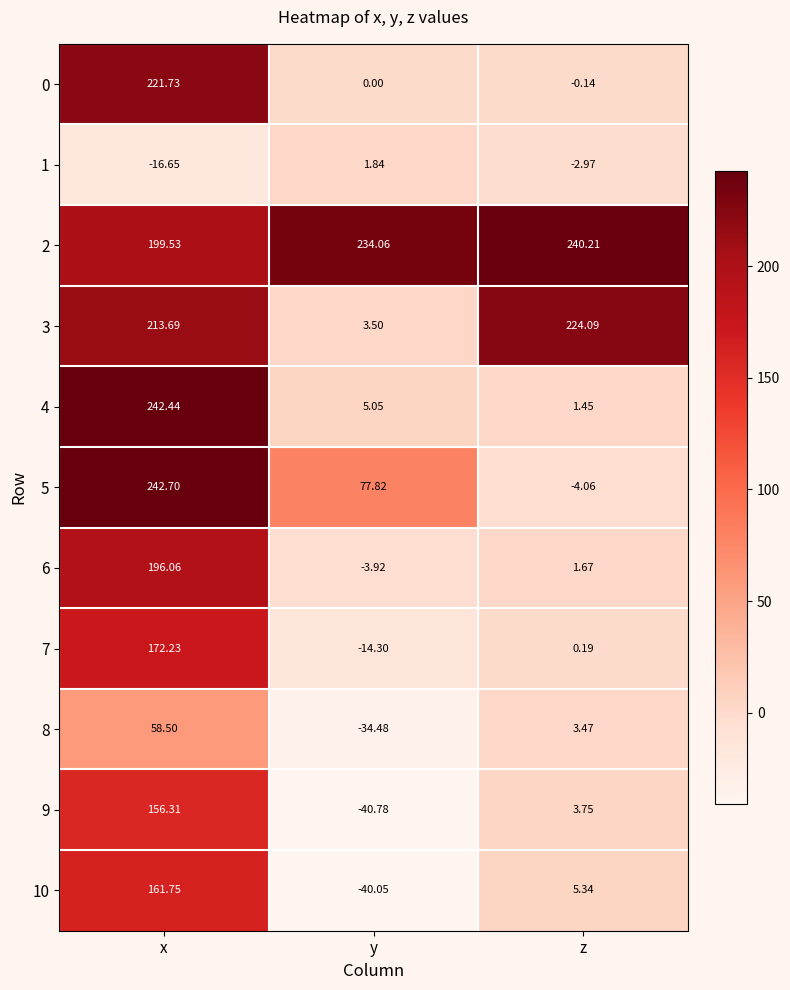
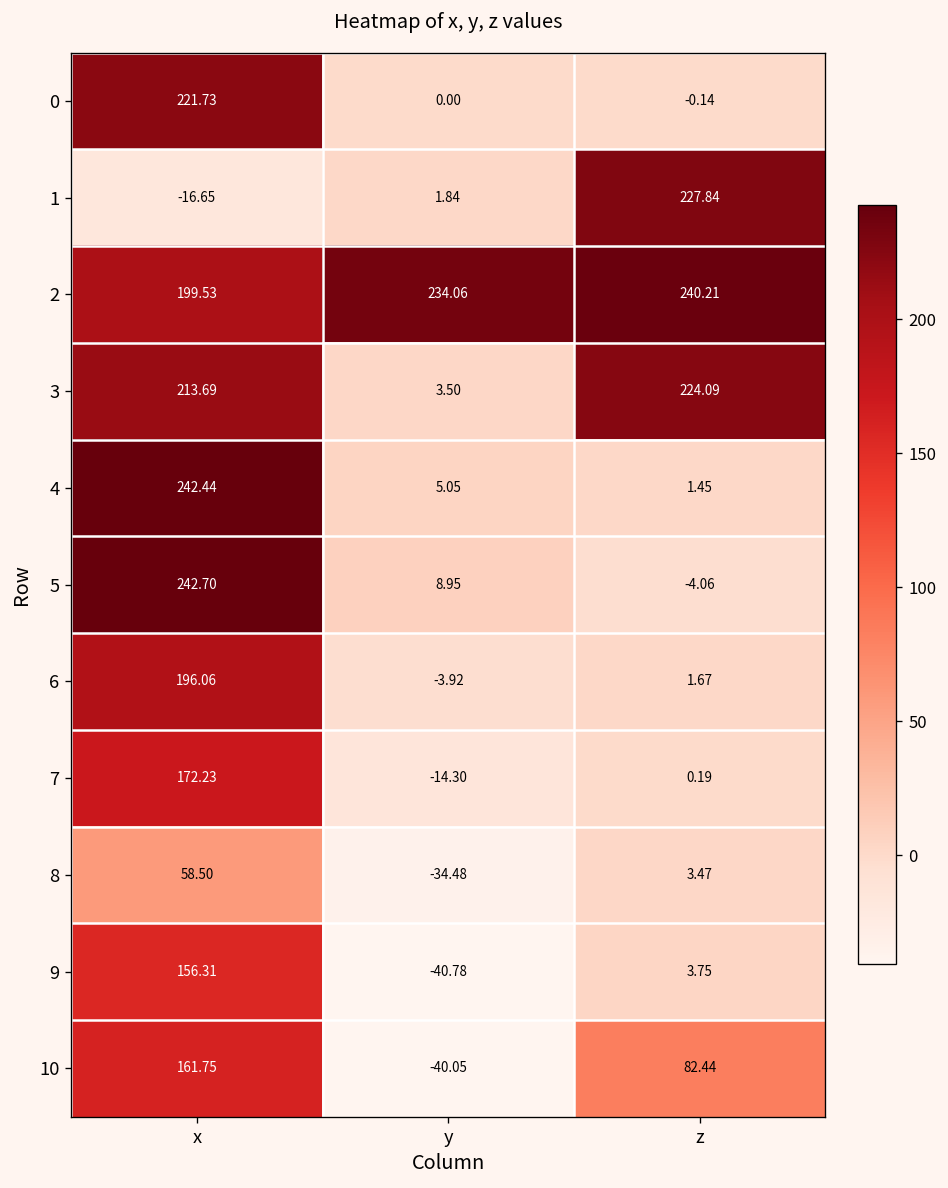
1, z: -2.97 -> 227.84
5, y: 77.82 -> 8.95
10, z: 5.34 -> 82.44
